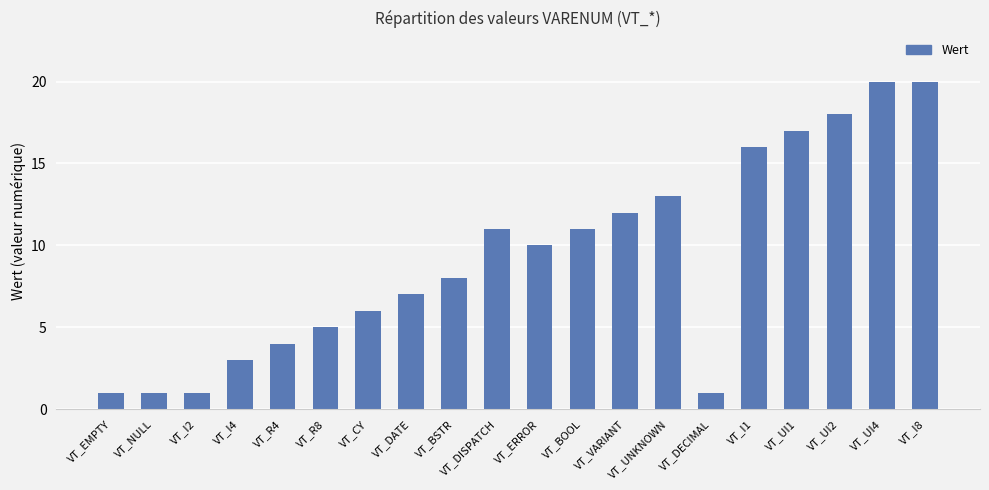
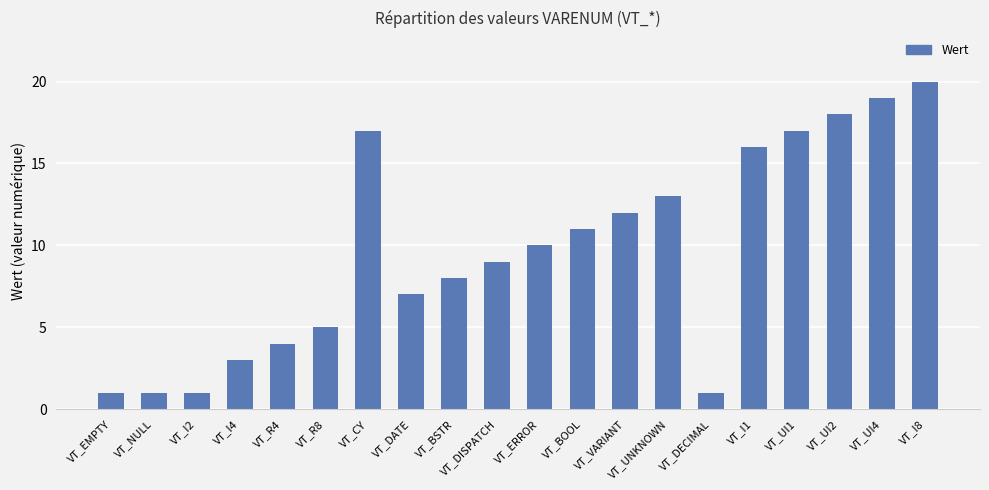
VT_CY: 6 -> 17
VT_DISPATCH: 11 -> 9
VT_UI4: 20 -> 19
